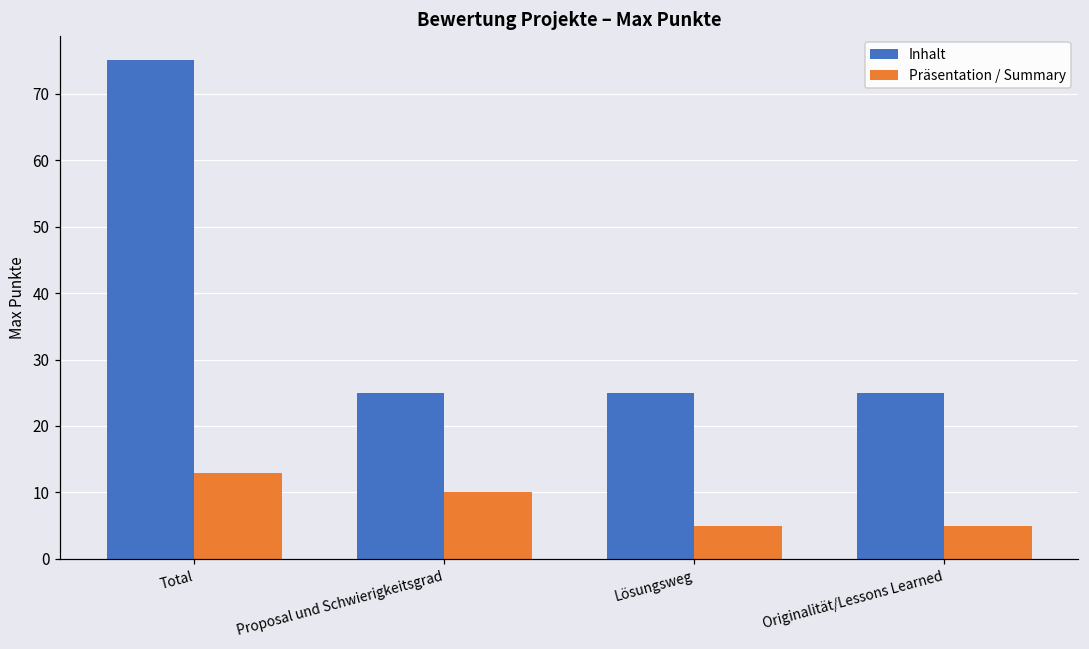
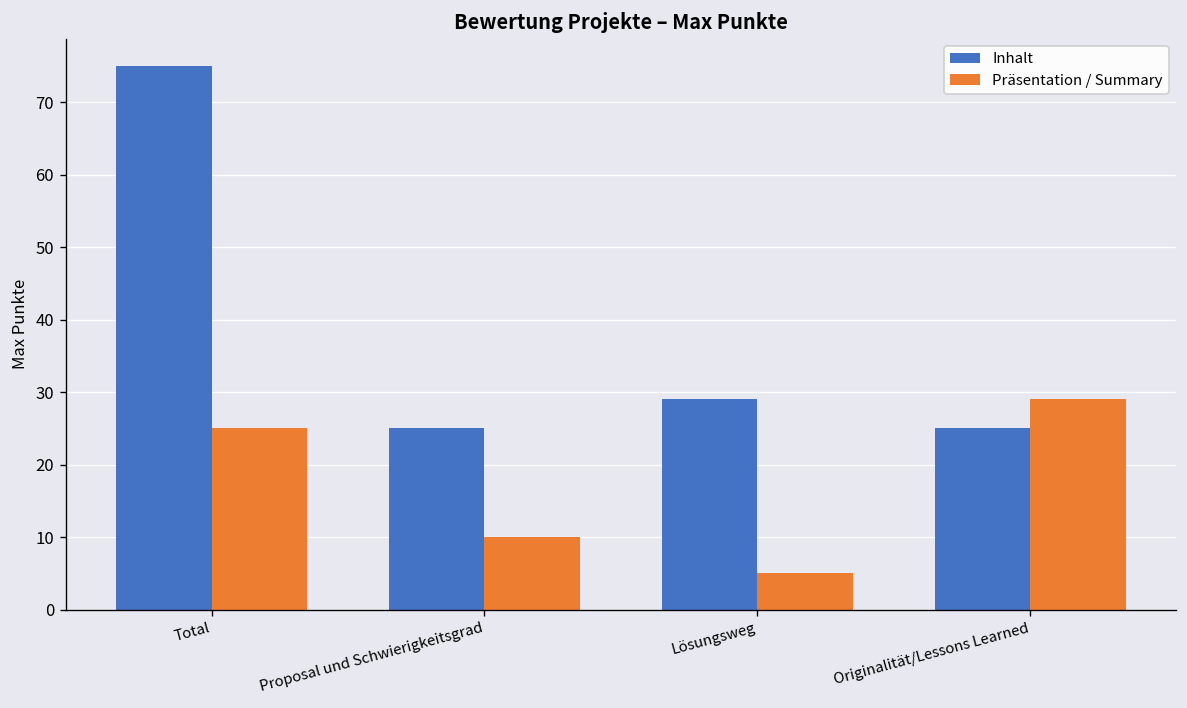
Präsentation / Summary, Total: 13 -> 25
Inhalt, Lösungsweg: 25 -> 29
Präsentation / Summary, Originalität/Lessons Learned: 5 -> 29
